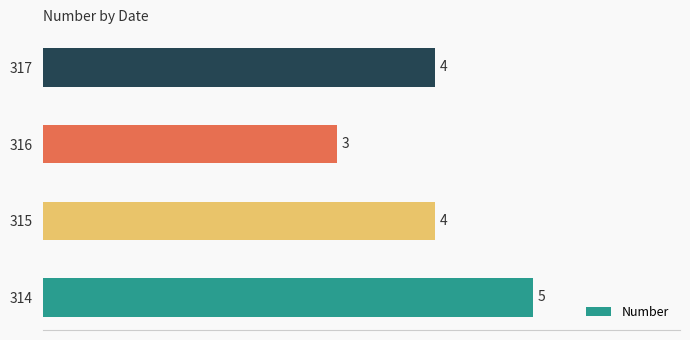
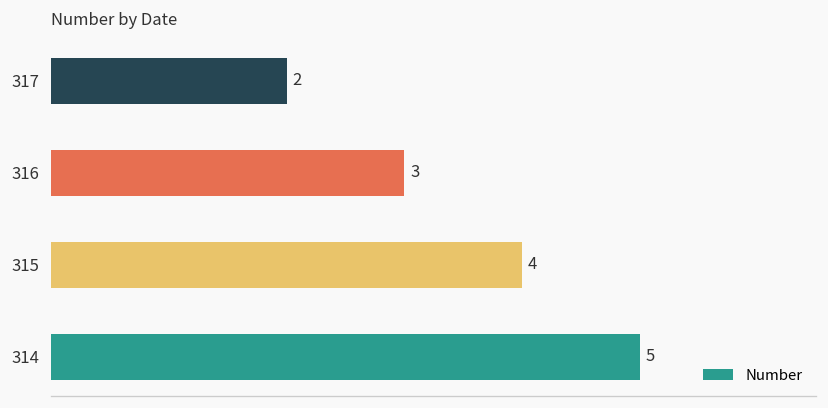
317: 4 -> 2
